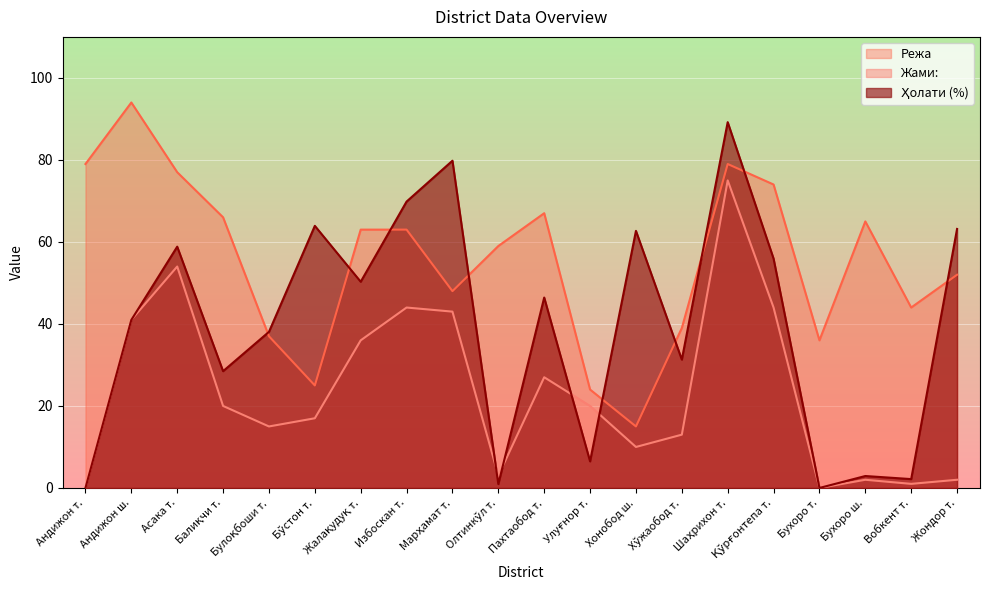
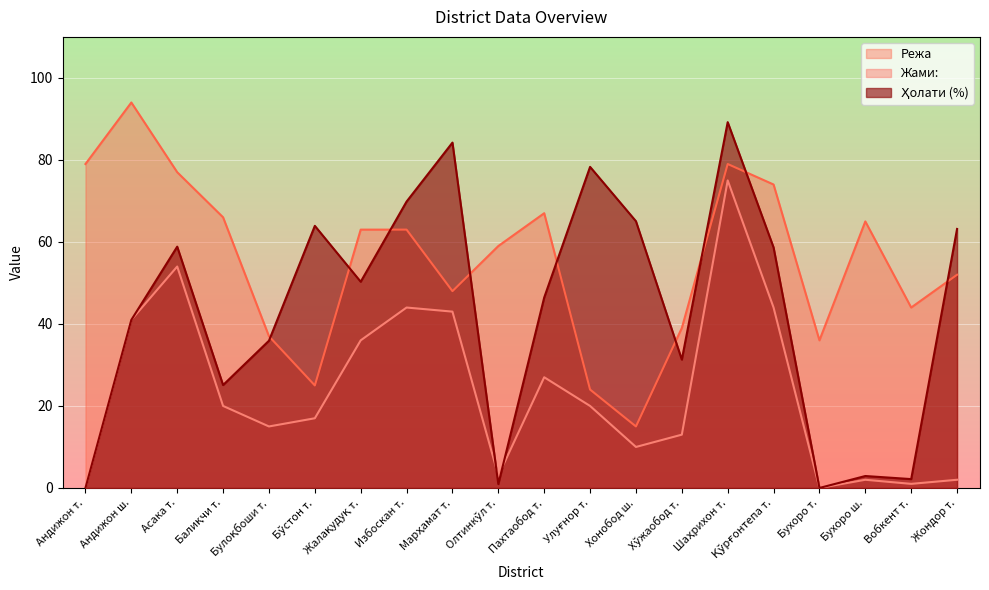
Ҳолати (%), Балиқчи т.: 28 -> 25
Ҳолати (%), Булоқбоши т.: 38 -> 36
Ҳолати (%), Марҳамат т.: 80 -> 84
Ҳолати (%), Улуғнор т.: 6 -> 78
Ҳолати (%), Хонобод ш.: 63 -> 65
Ҳолати (%), Қўрғонтепа т.: 56 -> 59
